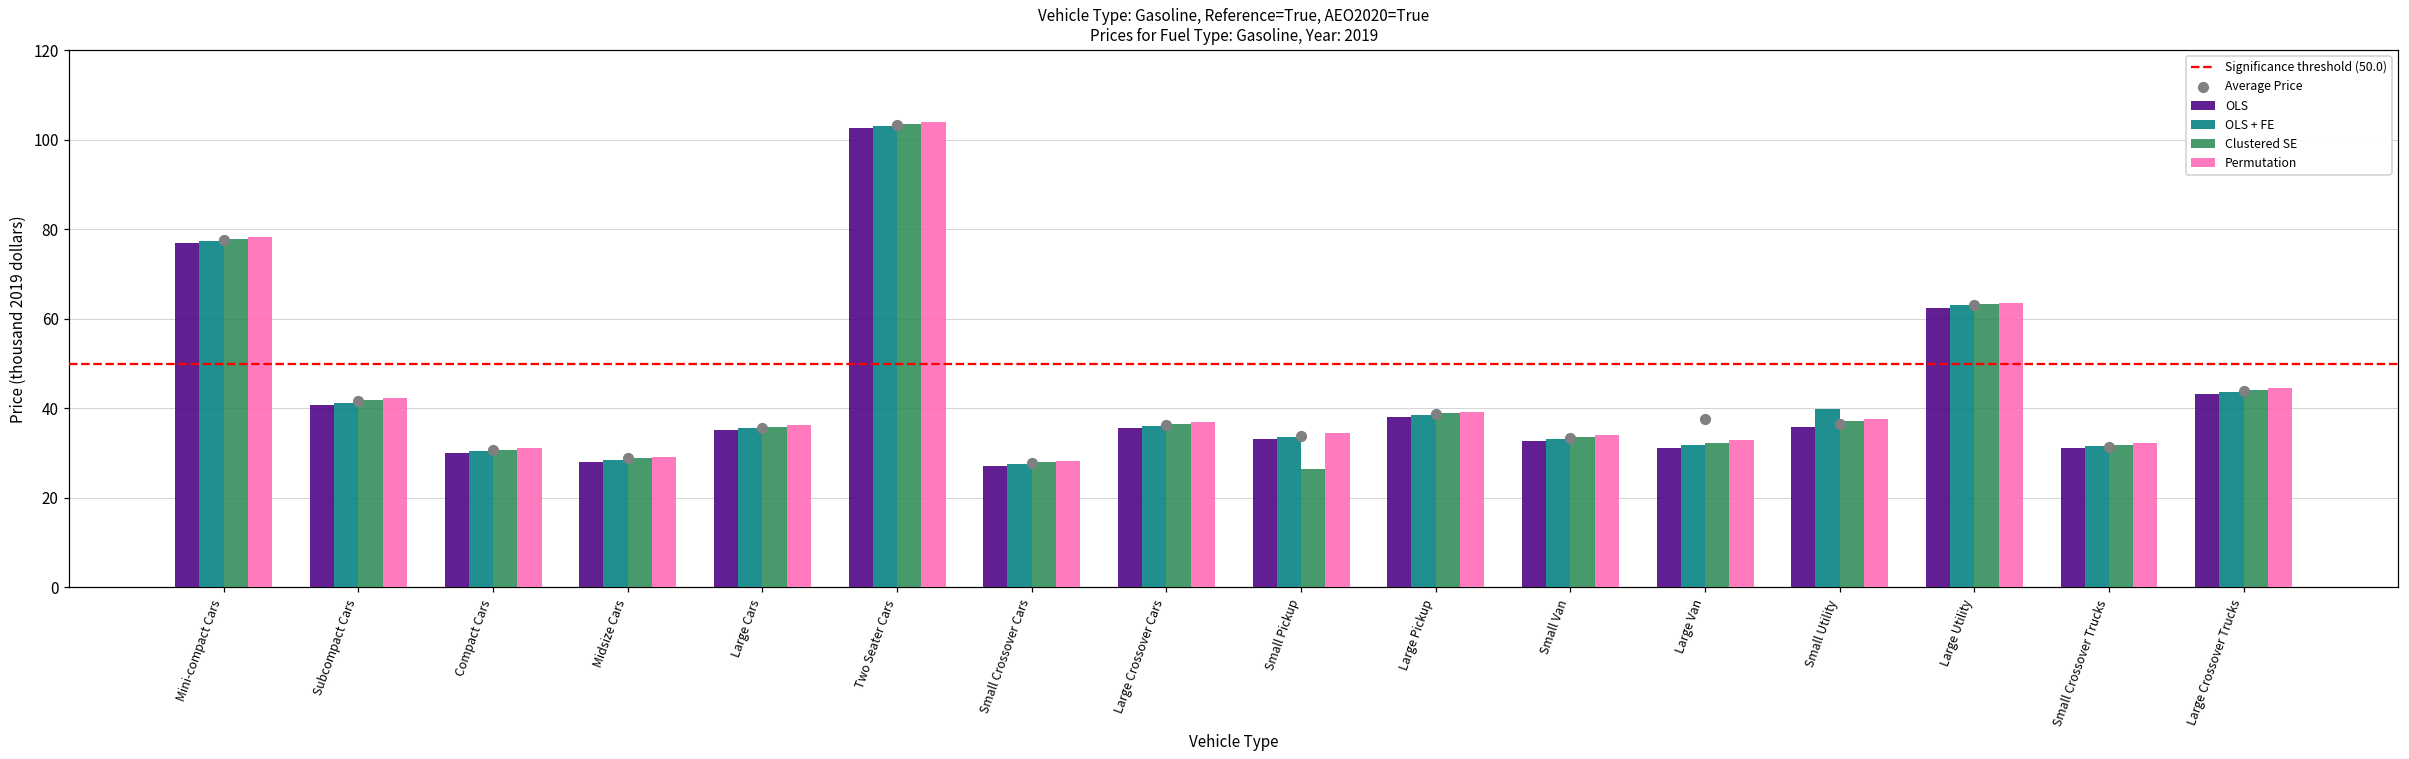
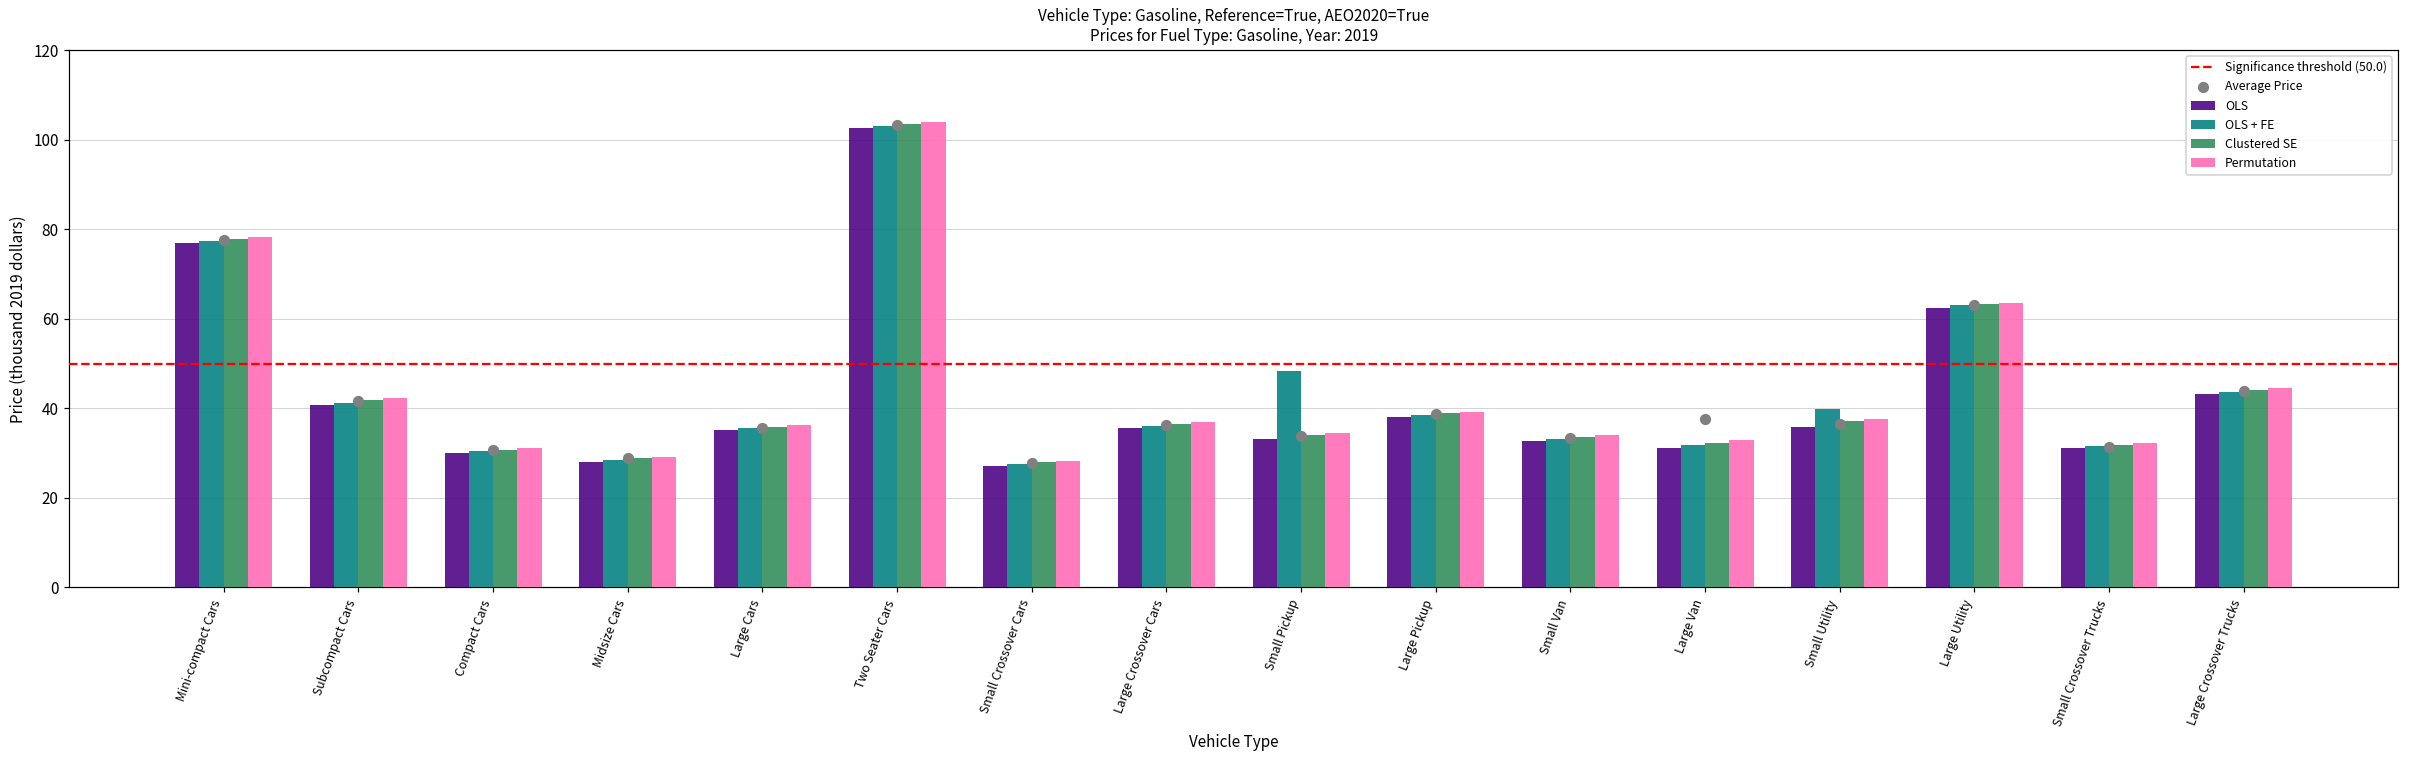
OLS + FE, Small Pickup: 34 -> 48
Clustered SE, Small Pickup: 26 -> 34
